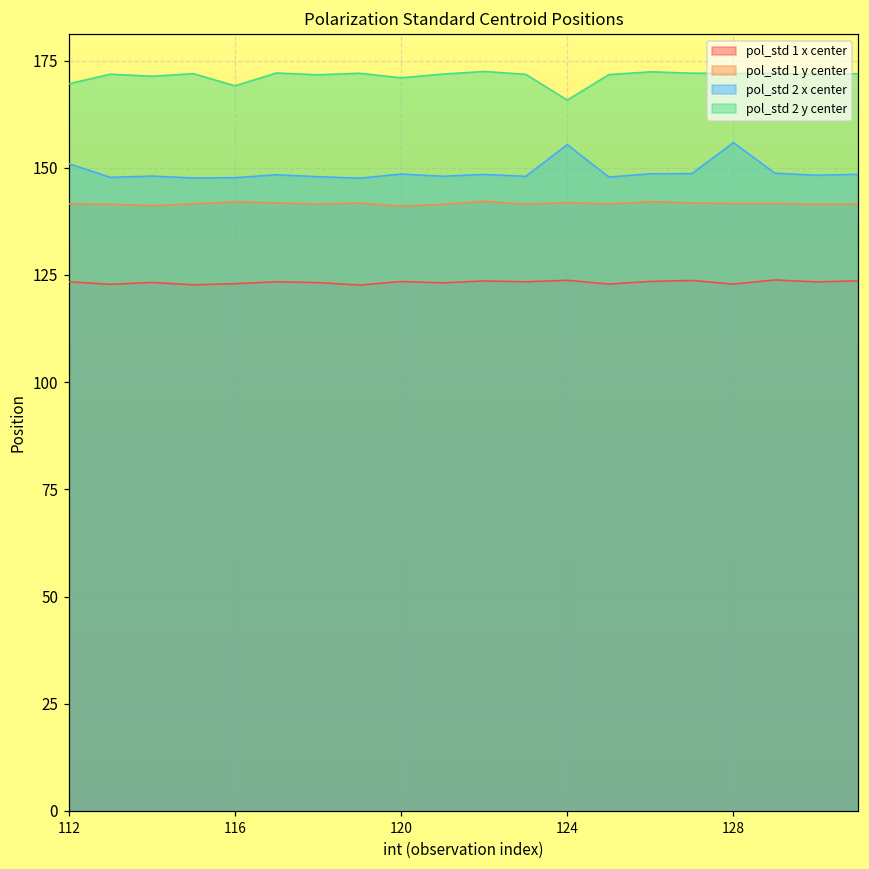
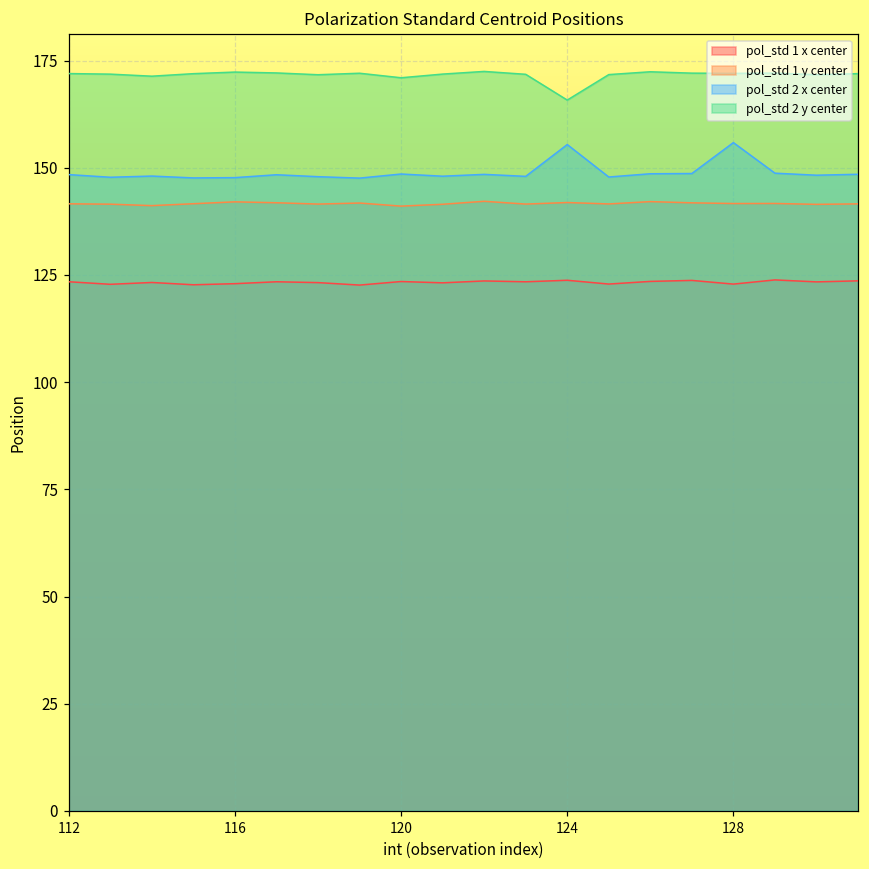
pol_std 2 x center, 112: 151 -> 148
pol_std 2 y center, 112: 170 -> 172
pol_std 2 y center, 116: 169 -> 172
